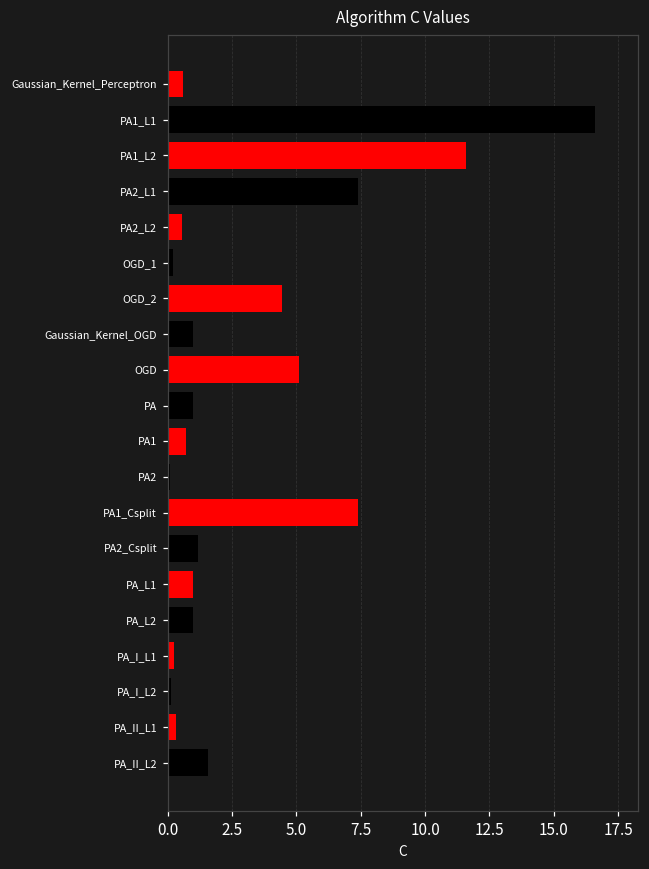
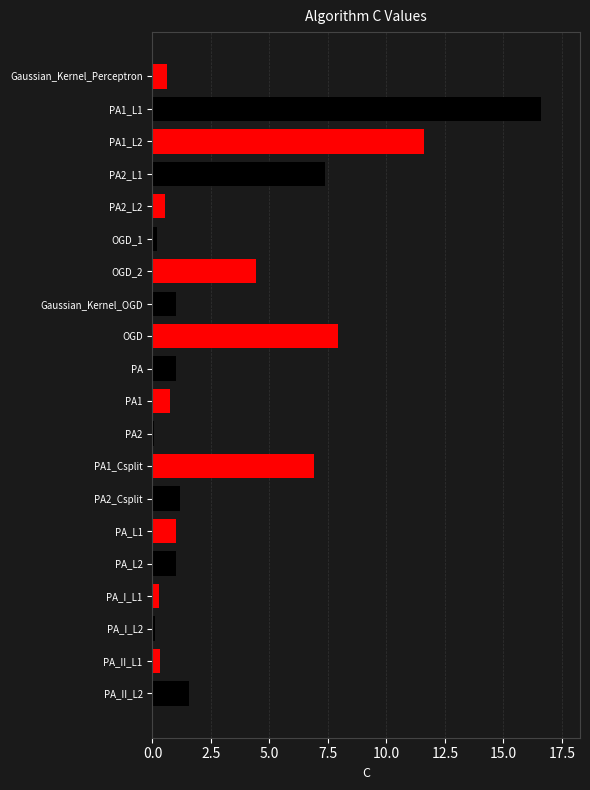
OGD: 5.1 -> 7.9
PA1_Csplit: 7.4 -> 6.9
